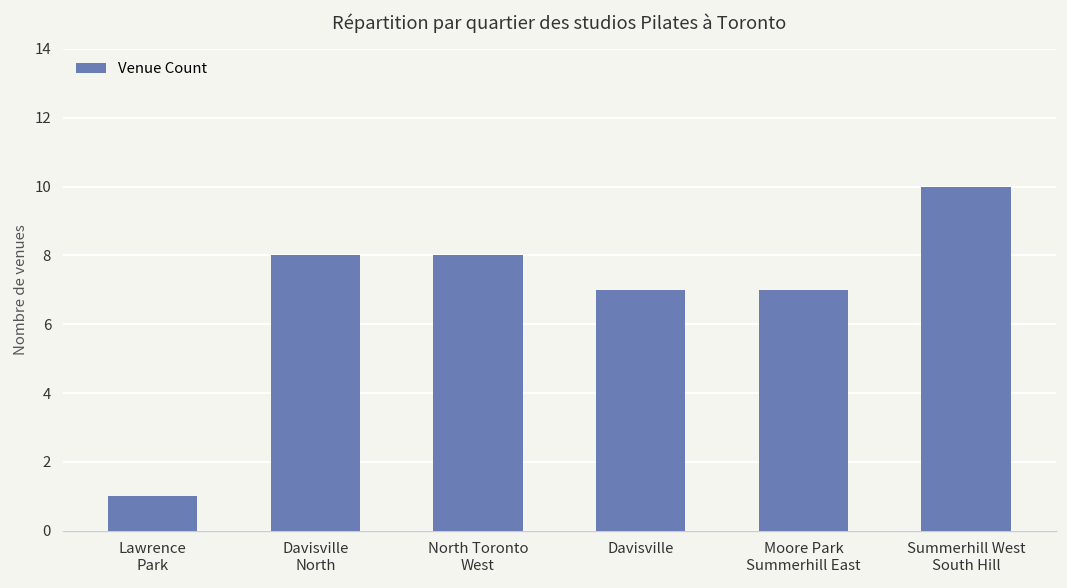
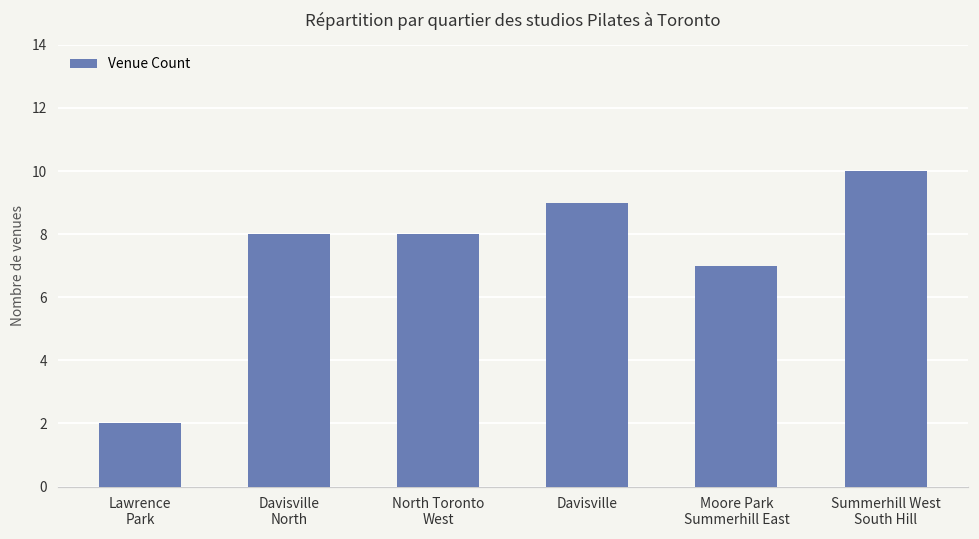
Lawrence Park: 1 -> 2
Davisville: 7 -> 9
